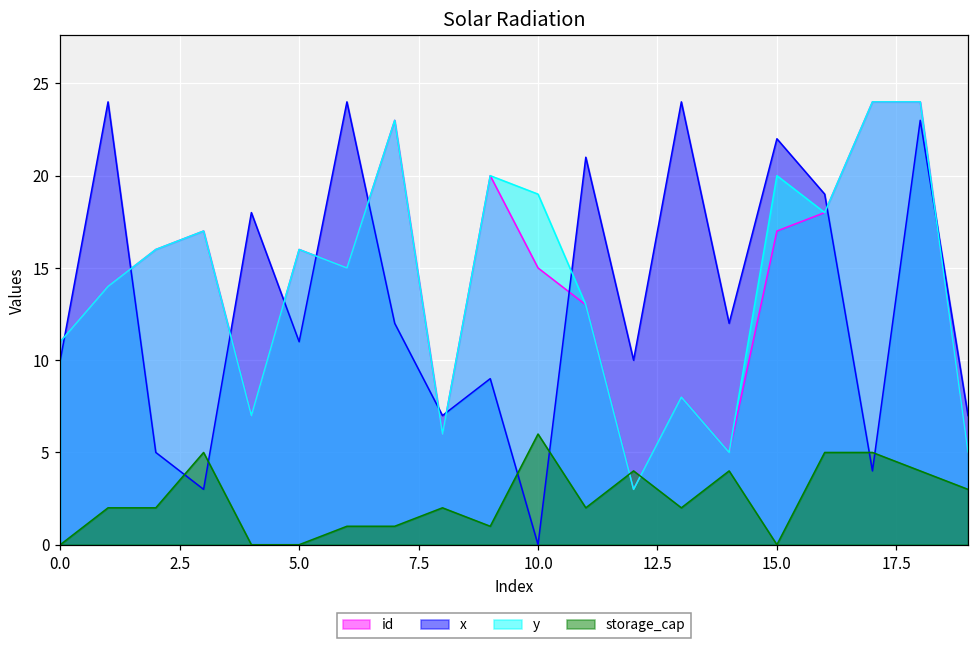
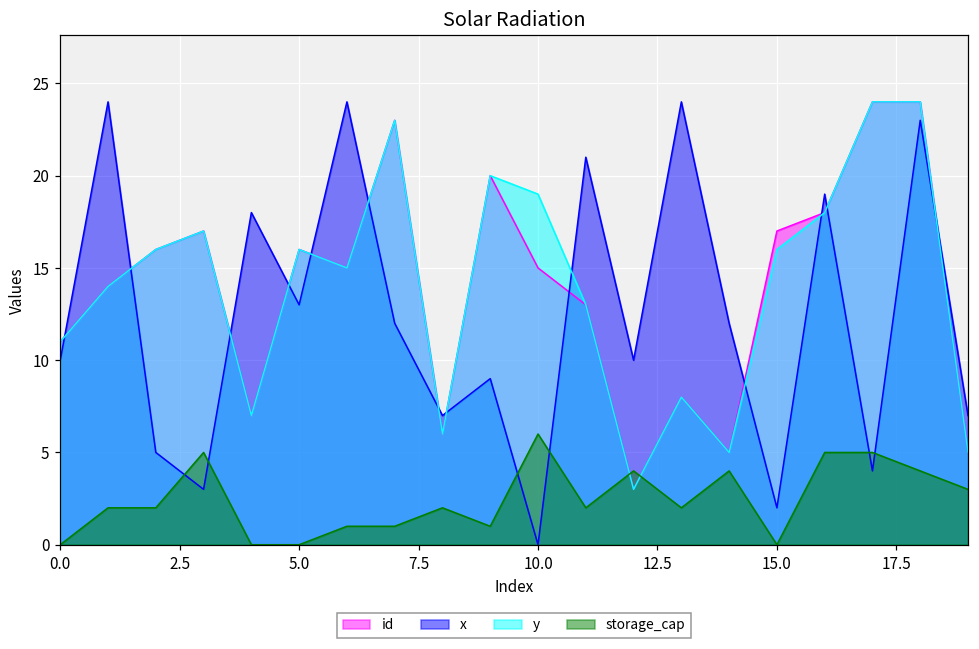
x, 5.0: 11 -> 13
x, 15.0: 22 -> 2
y, 15.0: 20 -> 16
